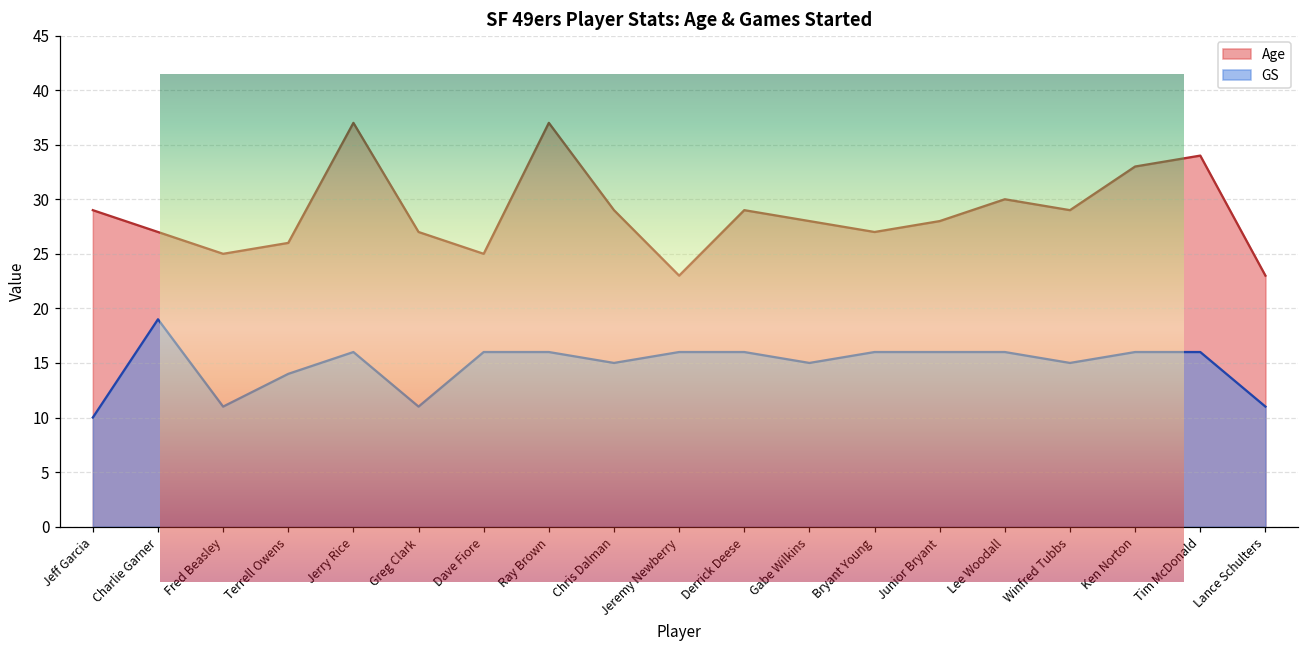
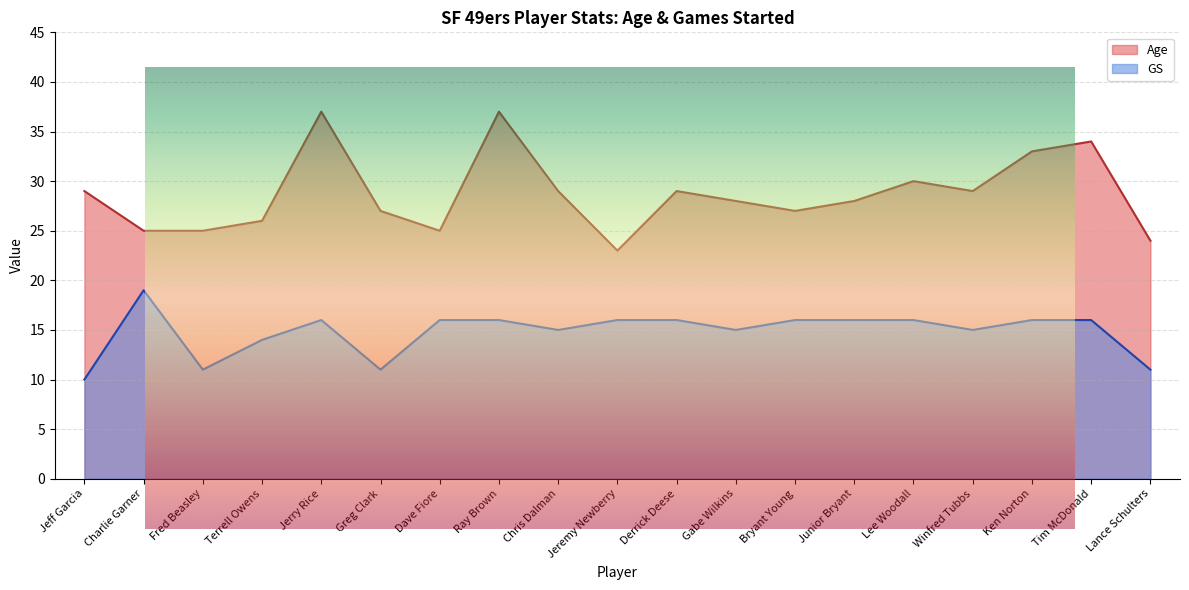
SF 49ers Player Stats: Age & Games Started, Age, Charlie Garner: 27 -> 25
SF 49ers Player Stats: Age & Games Started, Age, Lance Schulters: 23 -> 24
